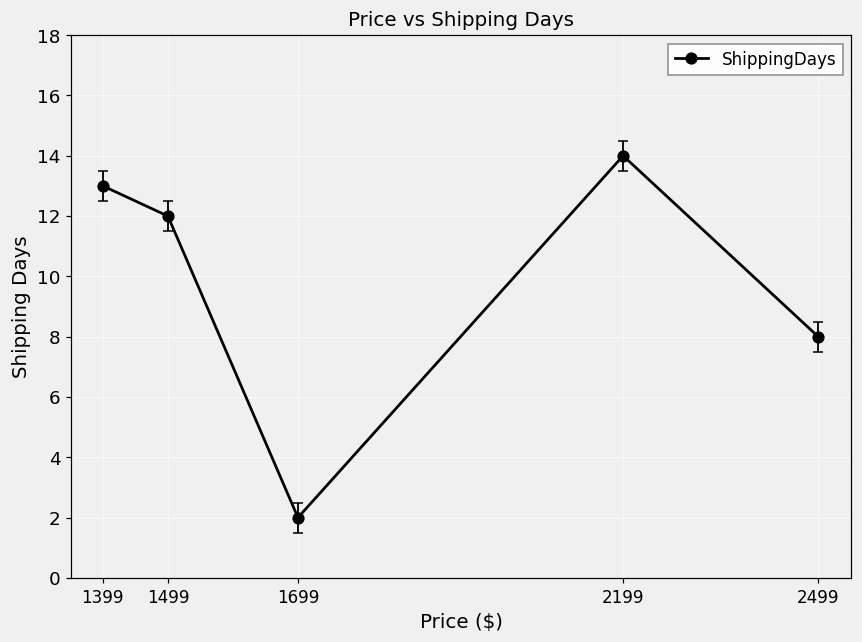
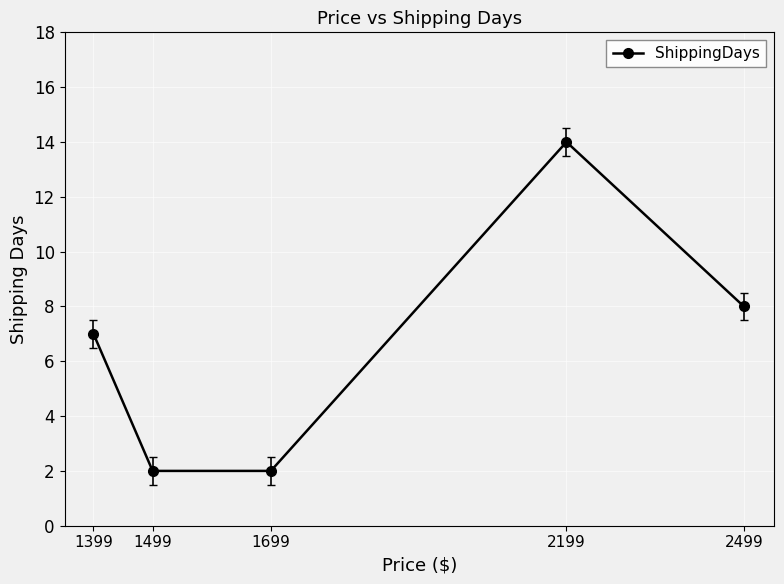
ShippingDays, 1399: 13 -> 7
ShippingDays, 1499: 12 -> 2
